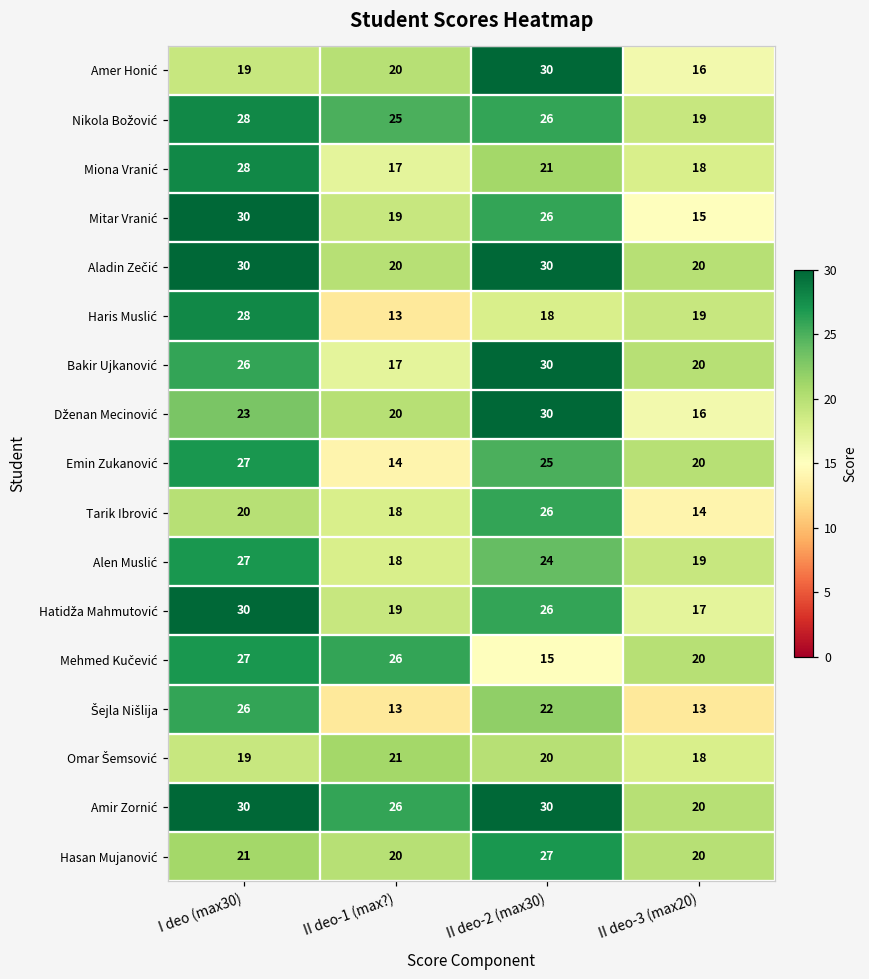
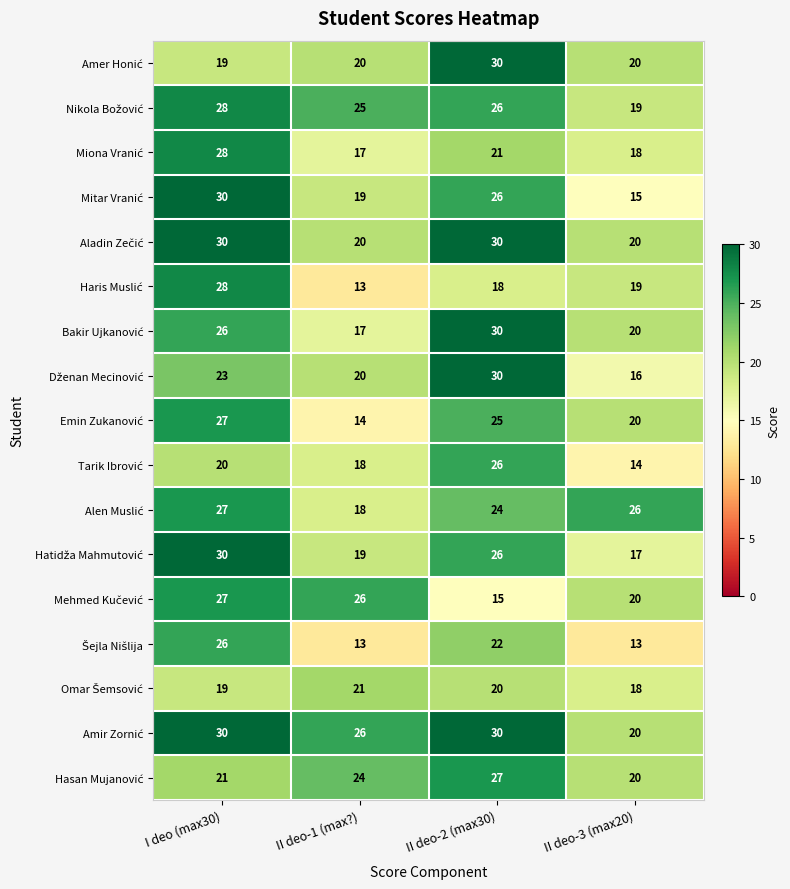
Amer Honić, II deo-3 (max20): 16 -> 20
Alen Muslić, II deo-3 (max20): 19 -> 26
Hasan Mujanović, II deo-1 (max?): 20 -> 24
